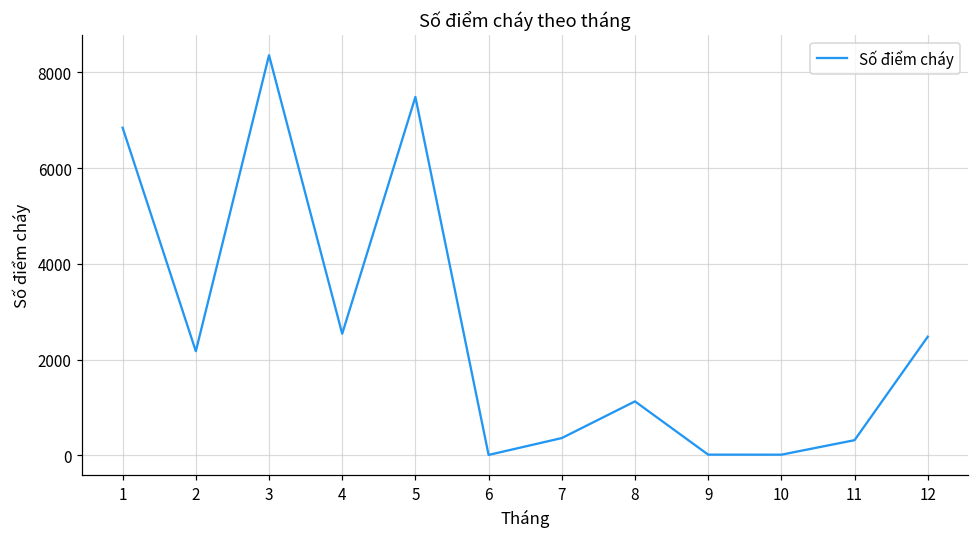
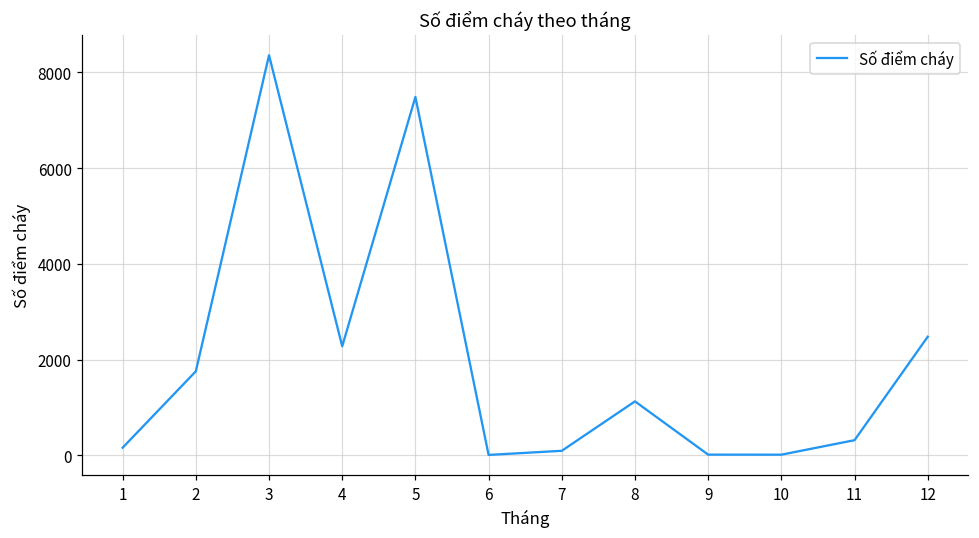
1: 6800 -> 200
2: 2200 -> 1800
4: 2500 -> 2300
7: 400 -> 100
